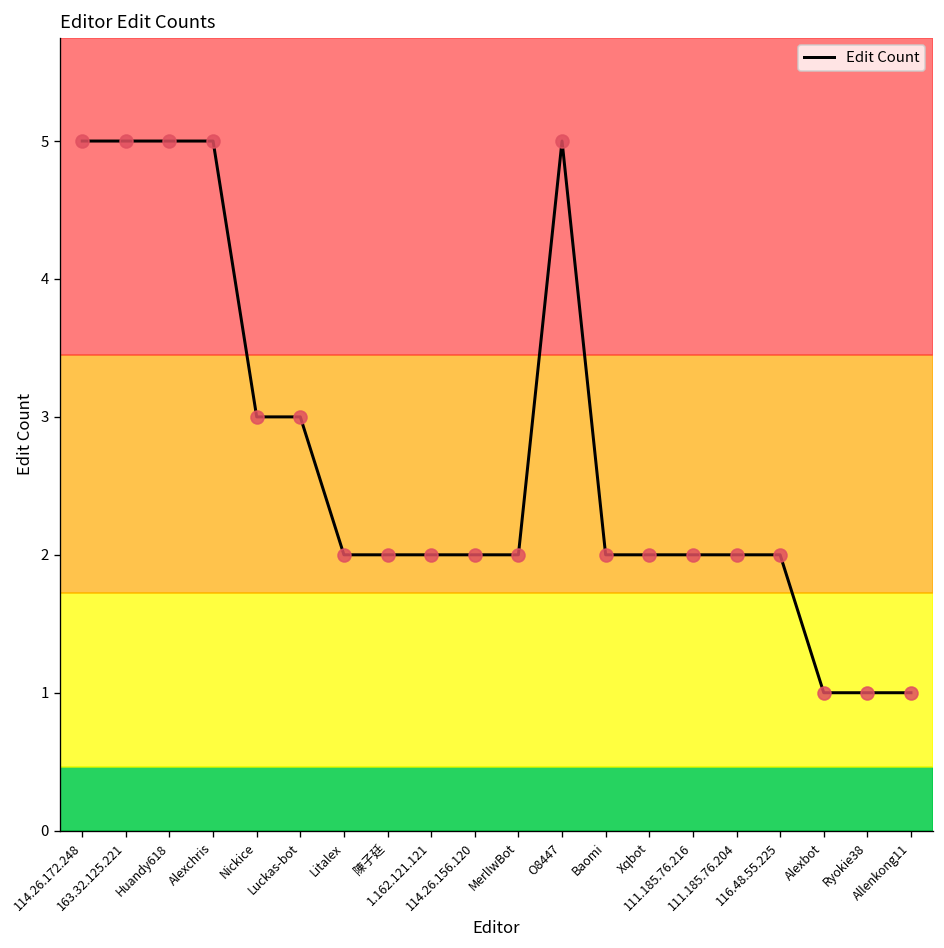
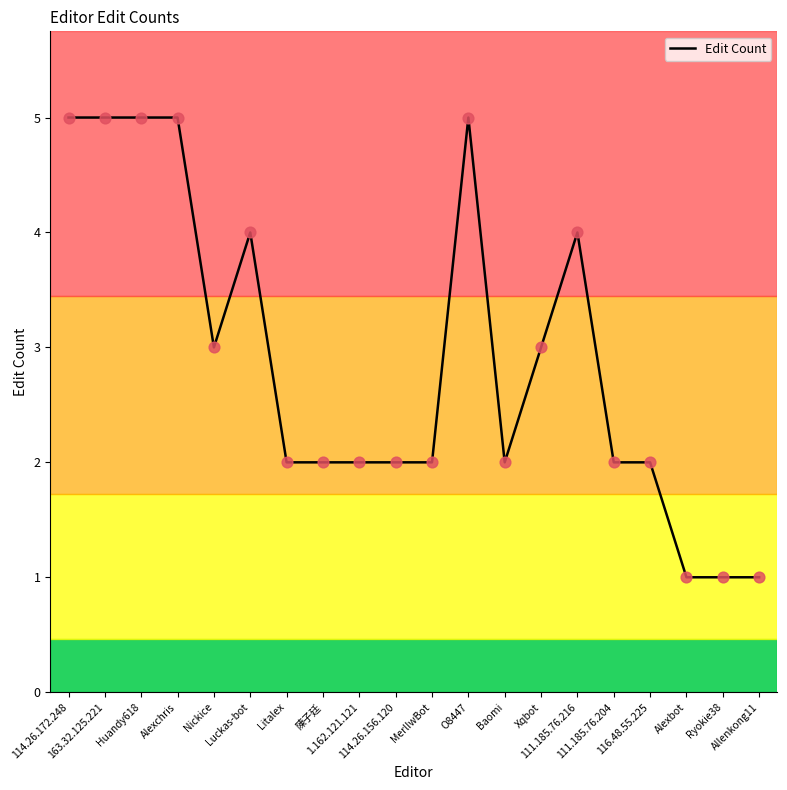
Luckas-bot: 3 -> 4
Xqbot: 2 -> 3
111.185.76.216: 2 -> 4
